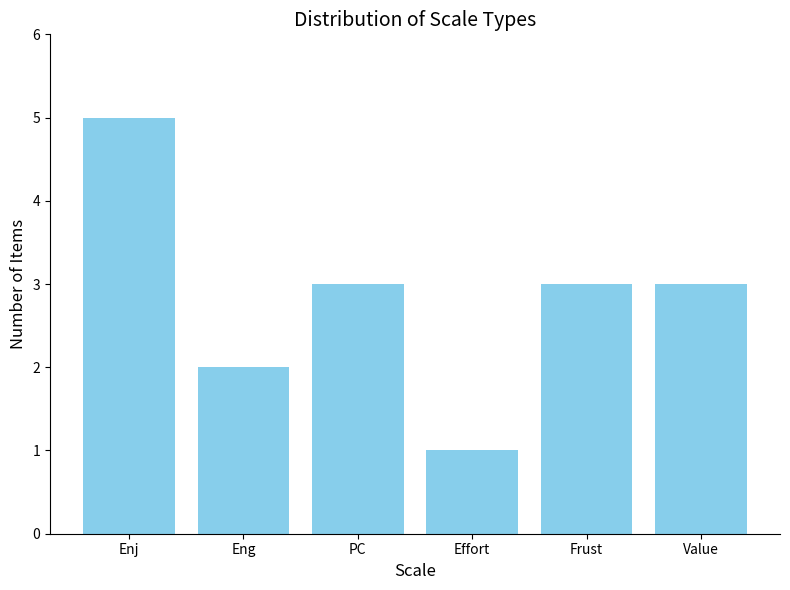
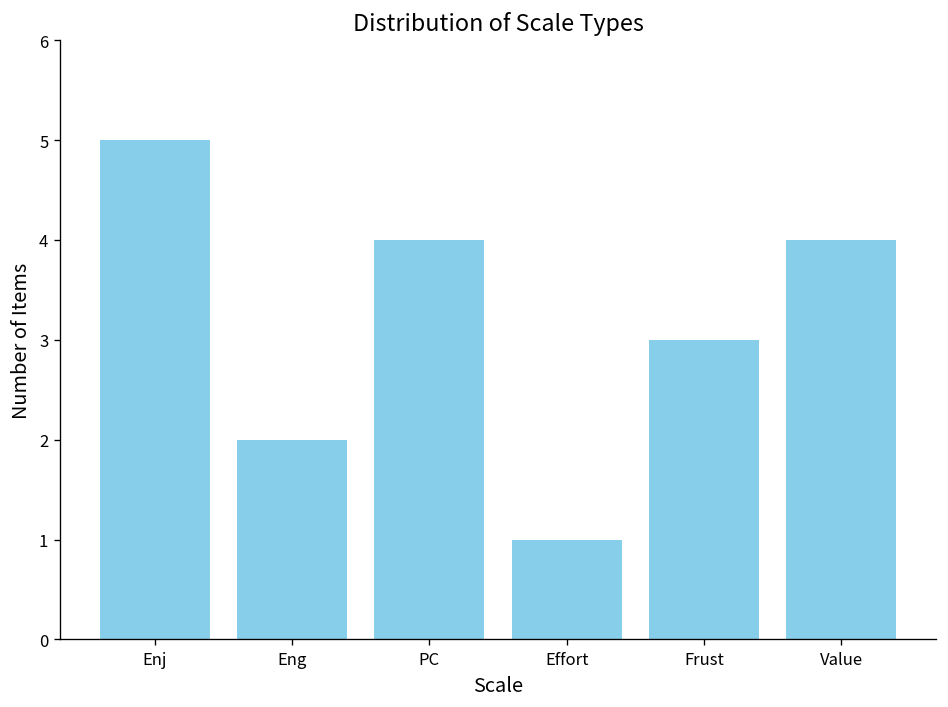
PC: 3 -> 4
Value: 3 -> 4
